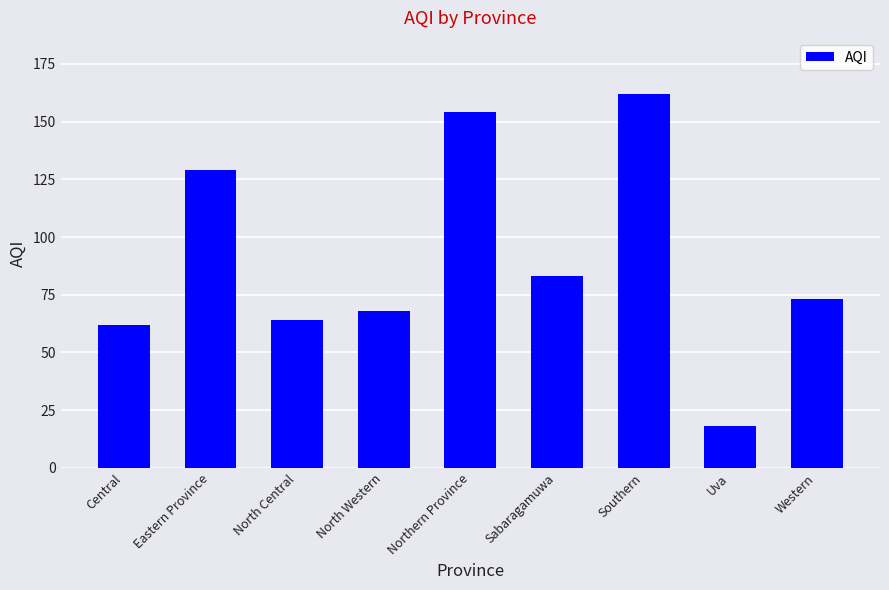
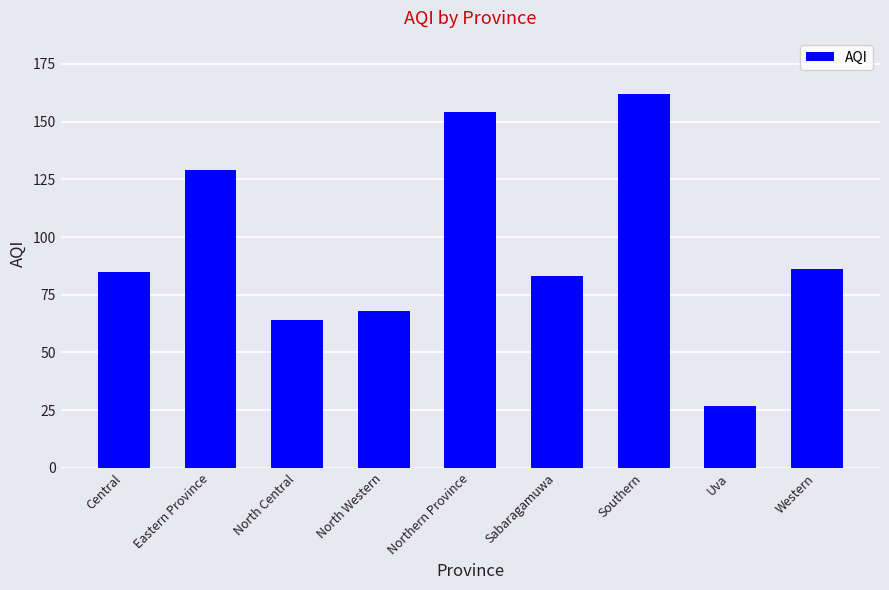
Central: 62 -> 85
Uva: 18 -> 27
Western: 73 -> 86
